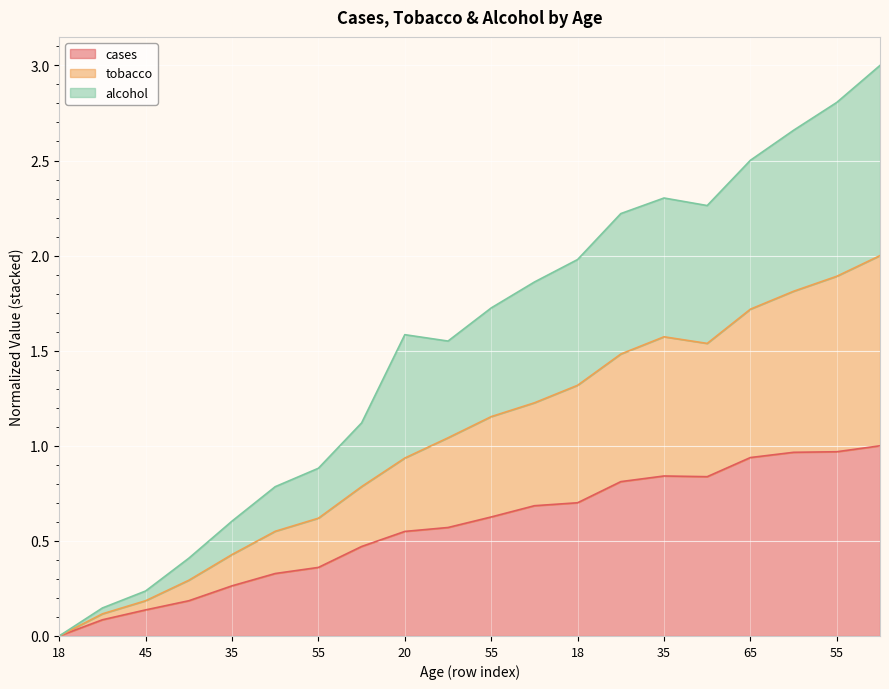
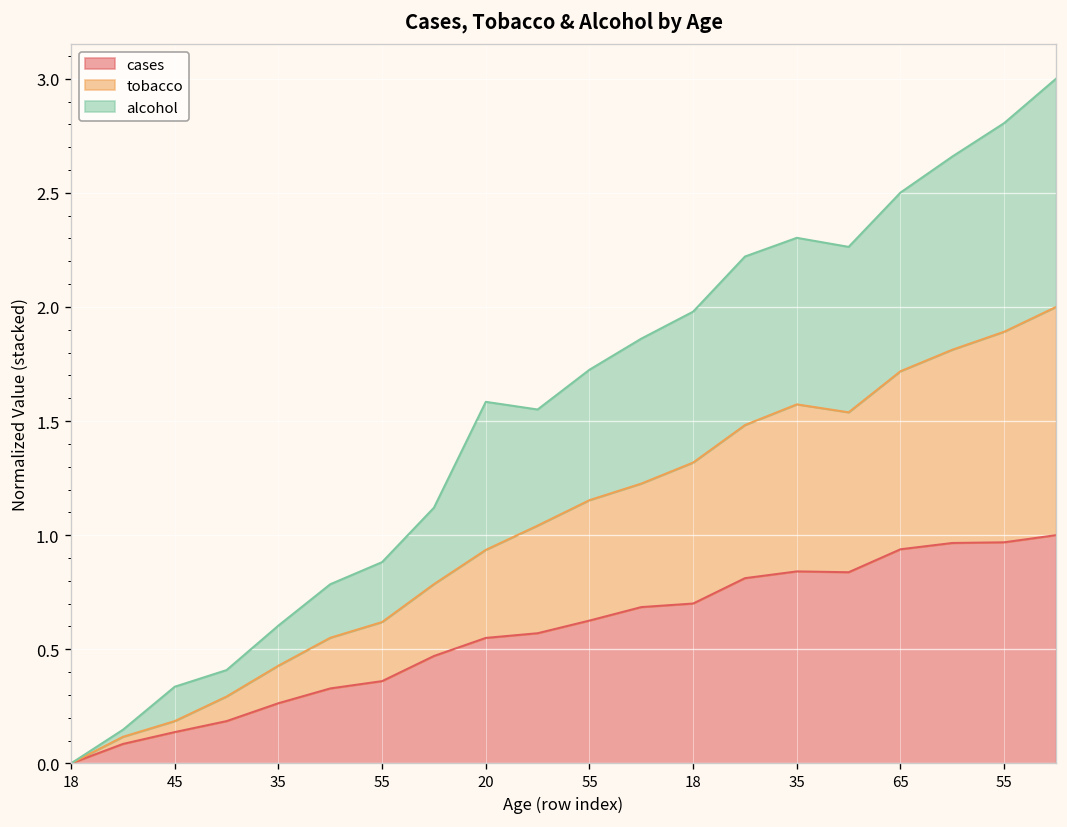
alcohol, 45: 0.05 -> 0.15
